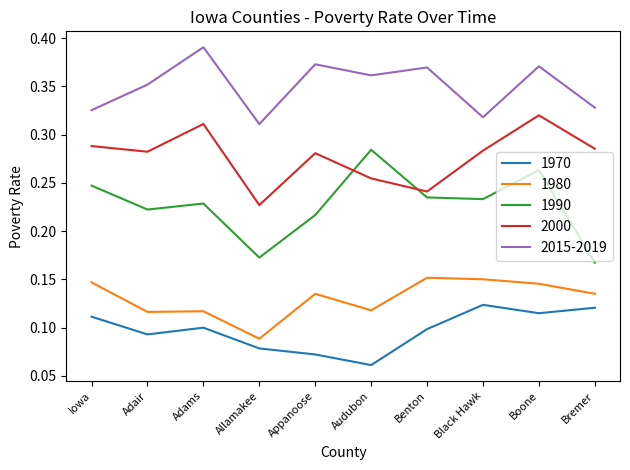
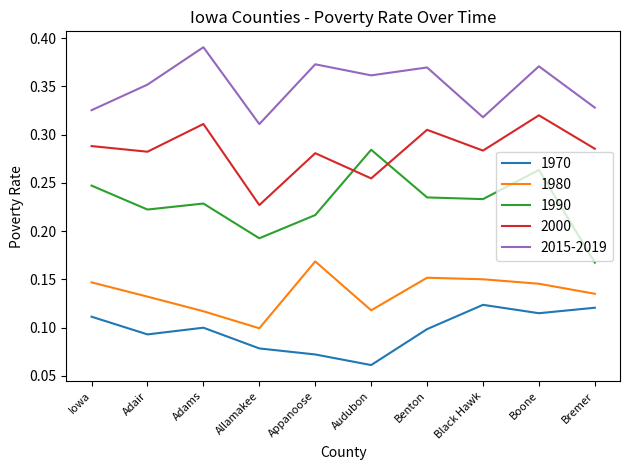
1980, Adair: 0.12 -> 0.13
1980, Allamakee: 0.09 -> 0.10
1990, Allamakee: 0.17 -> 0.19
1980, Appanoose: 0.14 -> 0.17
2000, Benton: 0.24 -> 0.31
